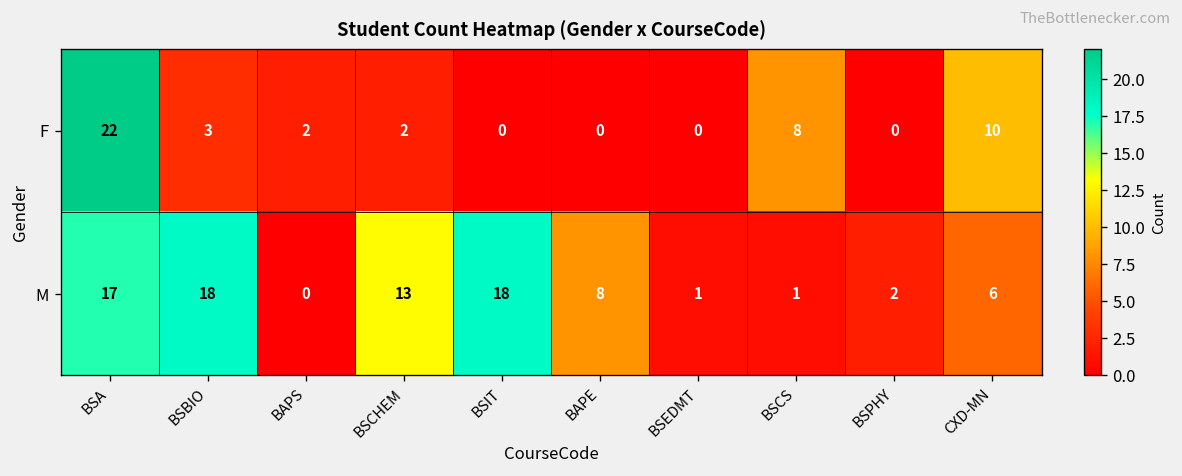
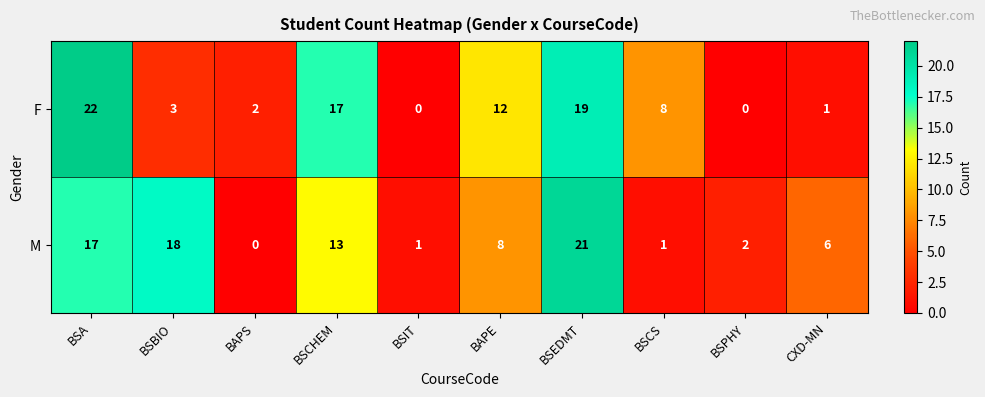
F, BSCHEM: 2 -> 17
F, BAPE: 0 -> 12
F, BSEDMT: 0 -> 19
F, CXD-MN: 10 -> 1
M, BSIT: 18 -> 1
M, BSEDMT: 1 -> 21
